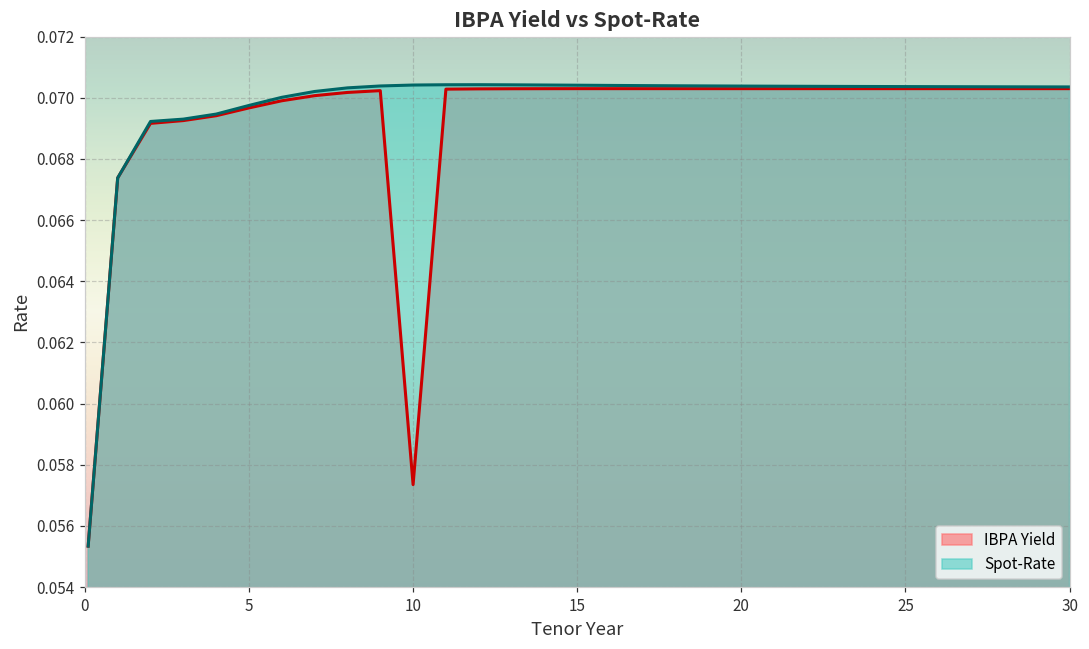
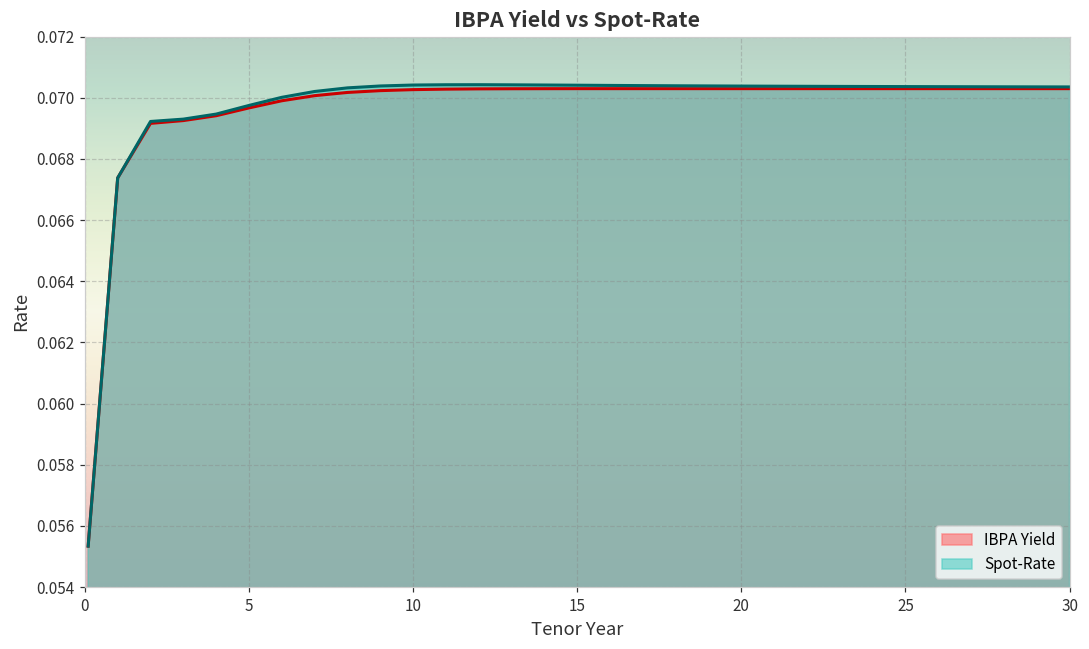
IBPA Yield, 10: 0.0574 -> 0.0703
